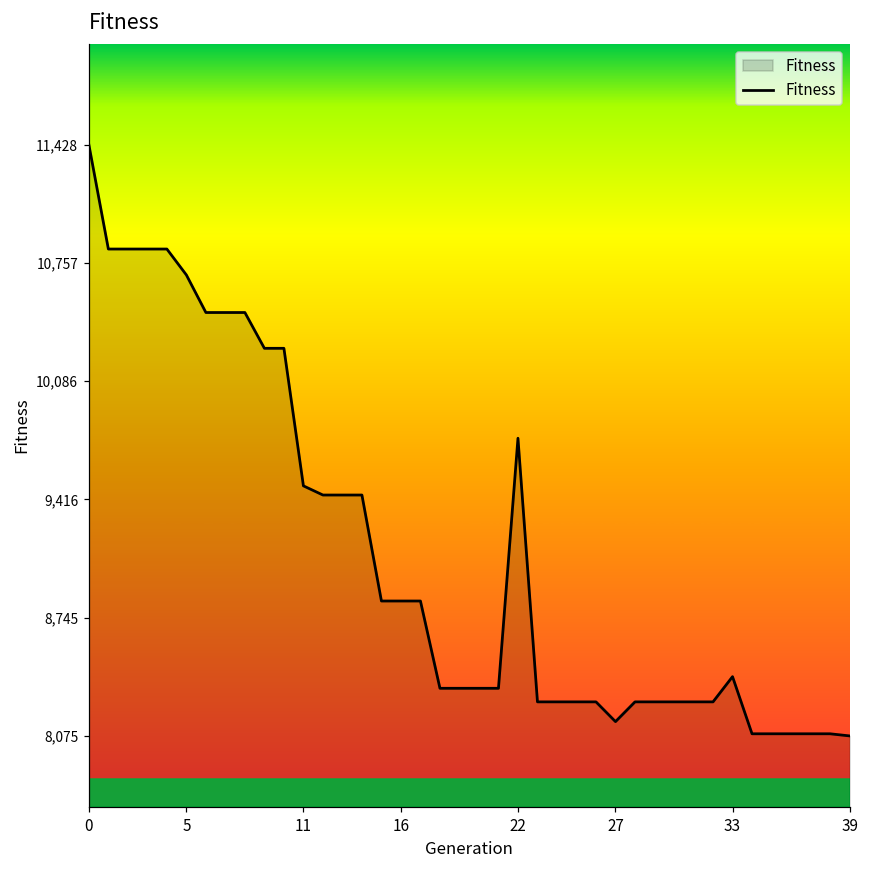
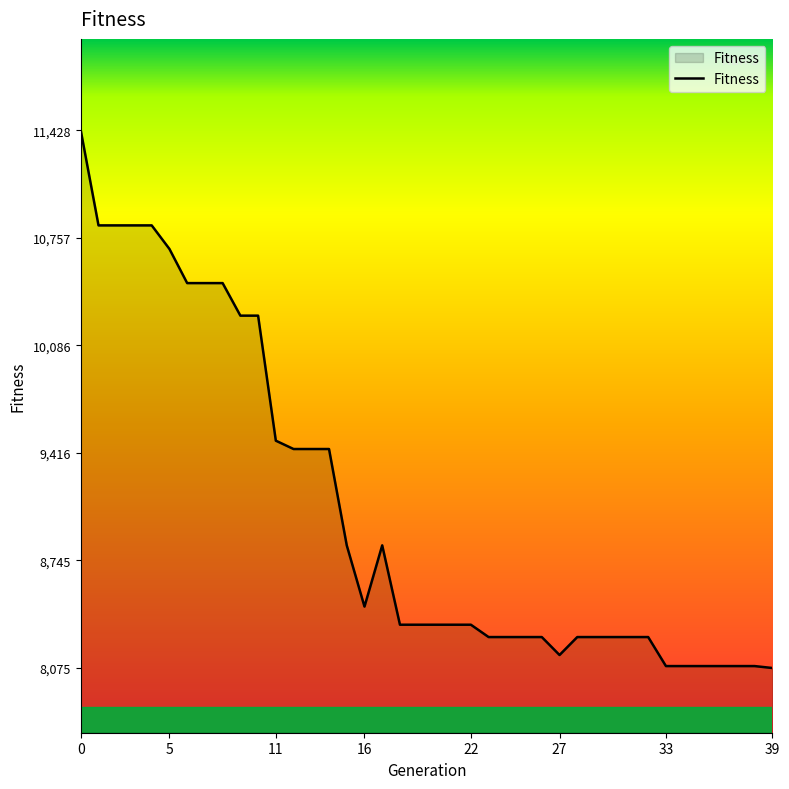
16: 8,840 -> 8,460
22: 9,760 -> 8,350
33: 8,410 -> 8,090
